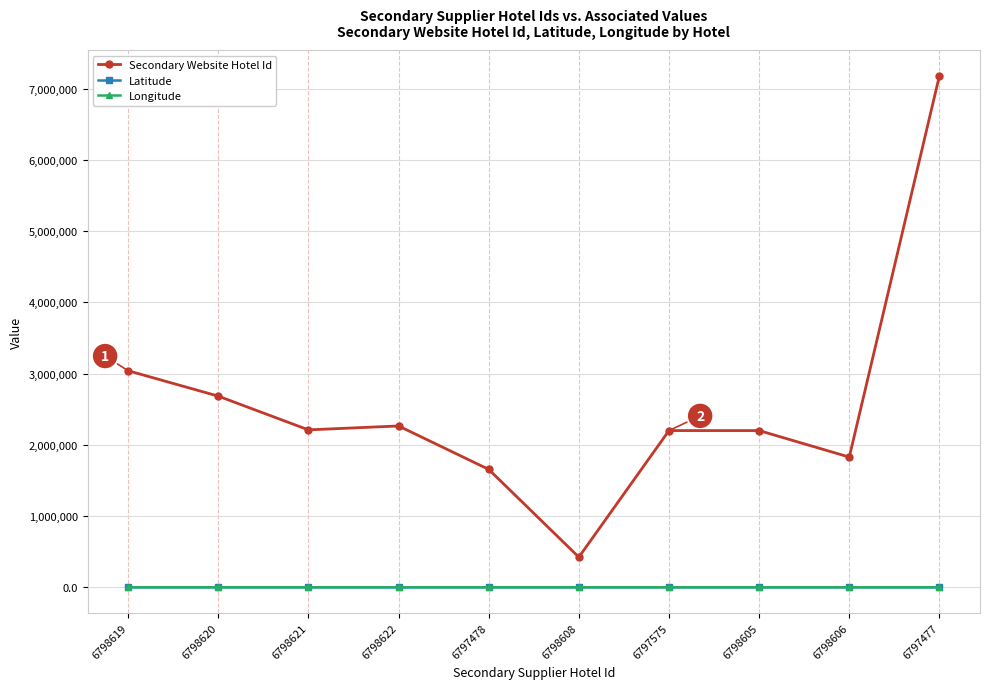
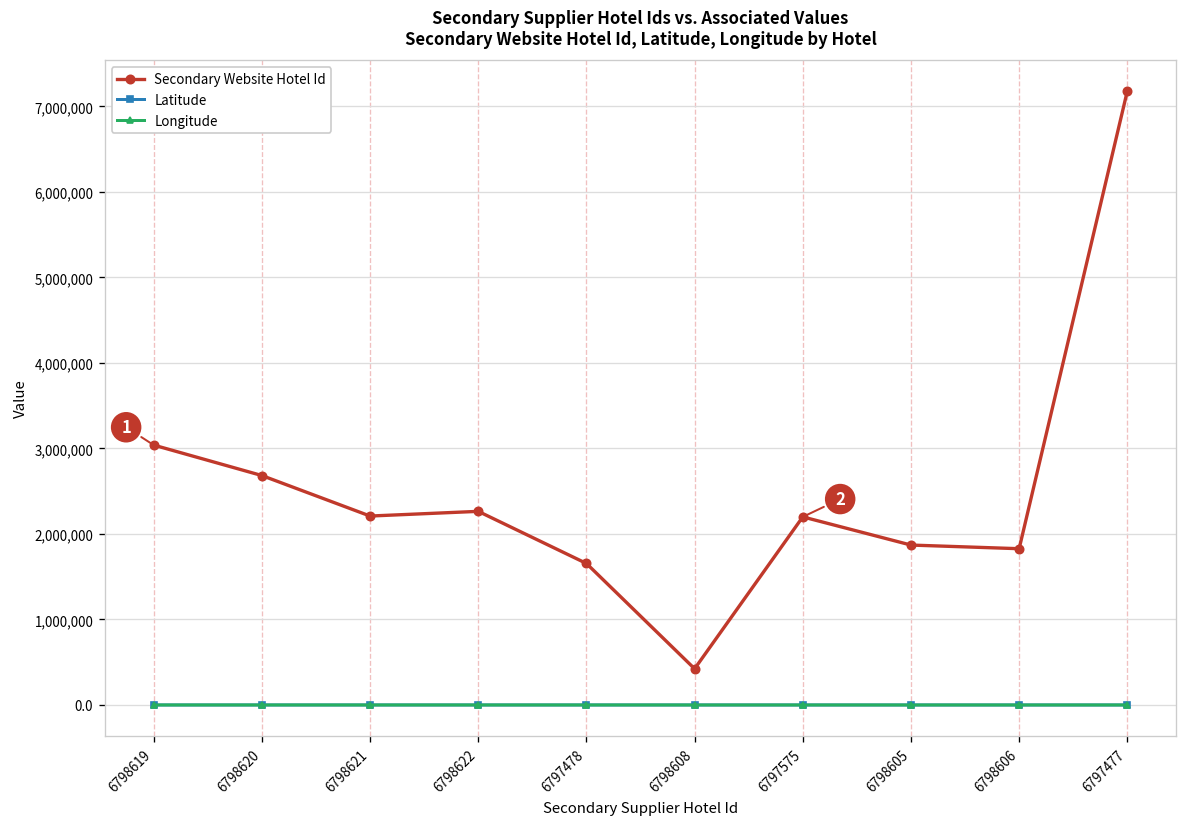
Secondary Website Hotel Id, 6798605: 2,200,000 -> 1,900,000
